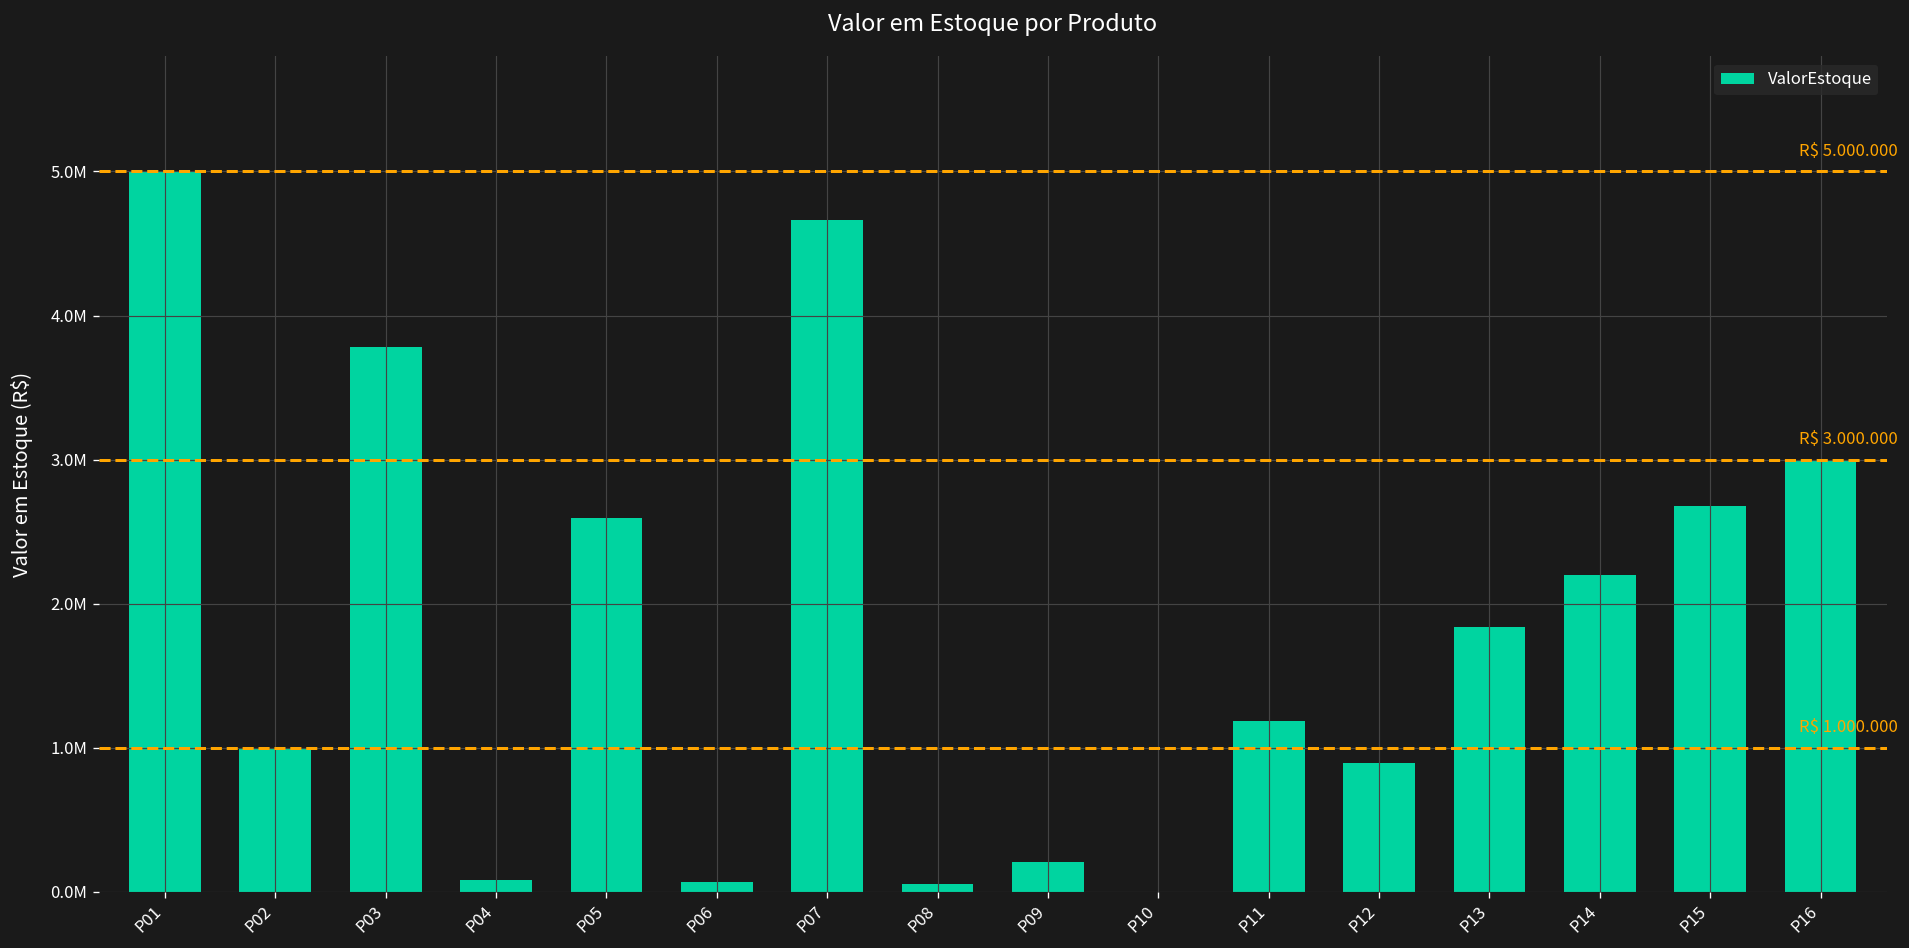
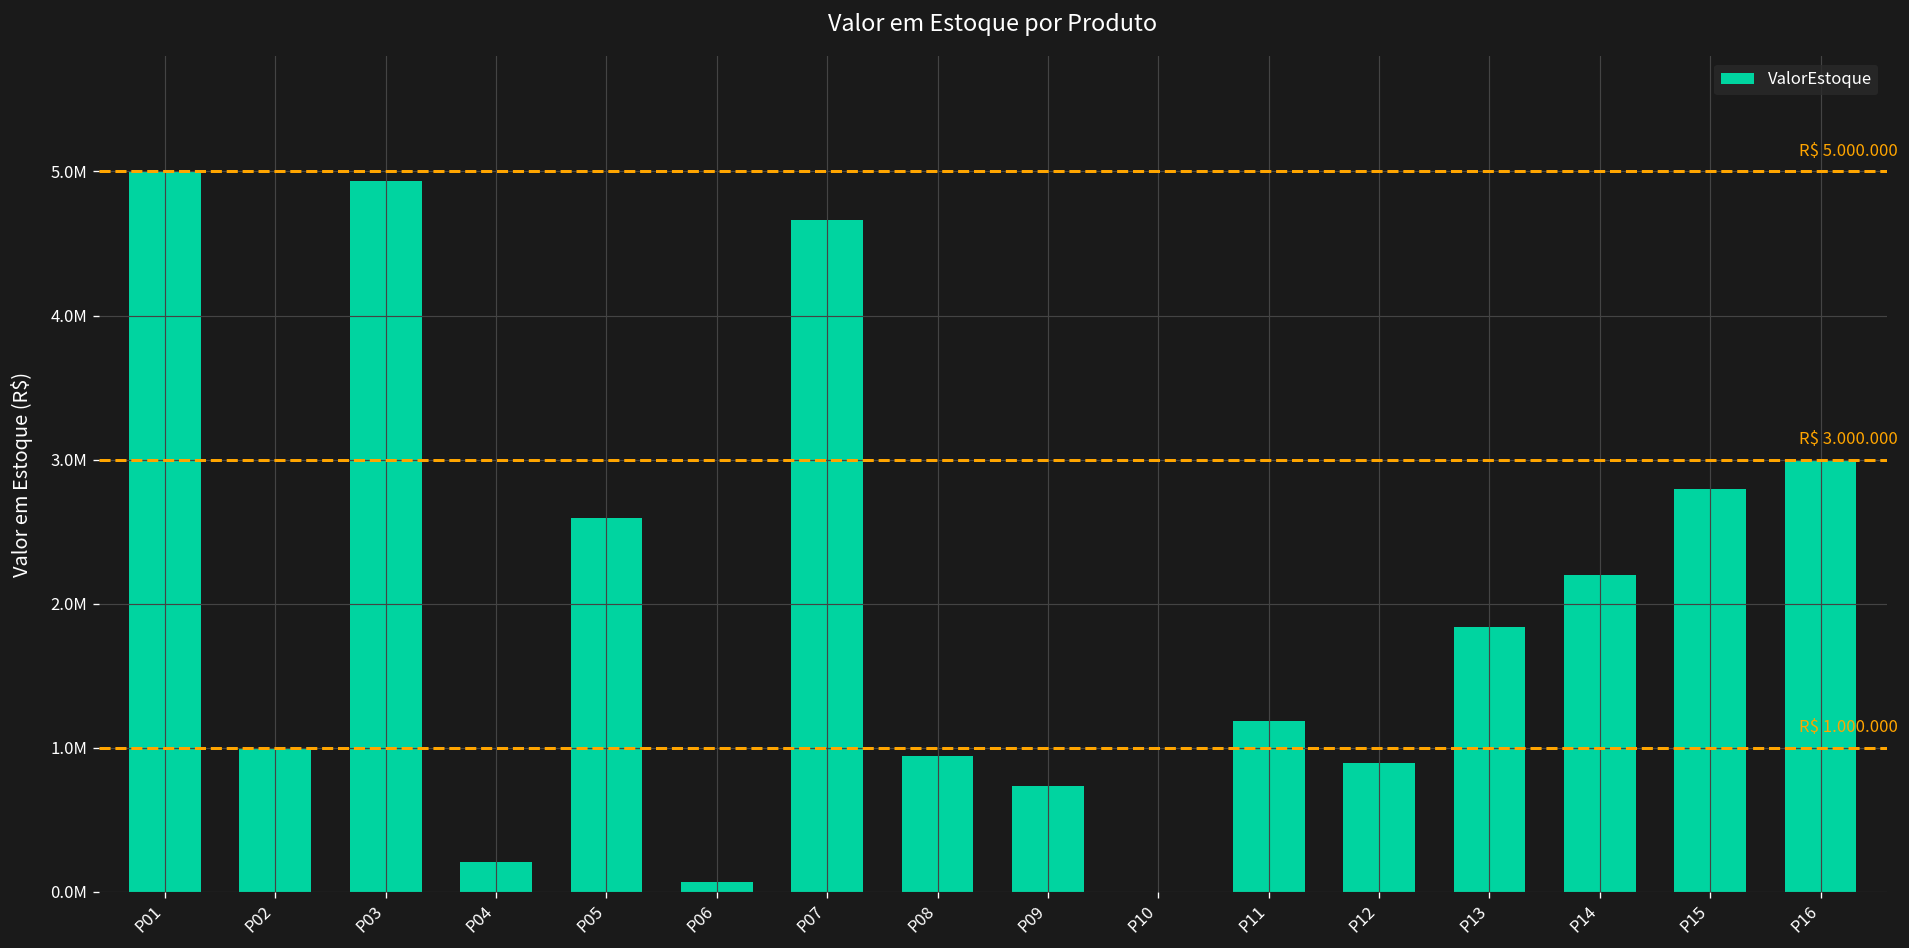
P03: 3780000 -> 4930000
P04: 80000 -> 210000
P08: 50000 -> 940000
P09: 210000 -> 730000
P15: 2680000 -> 2800000
